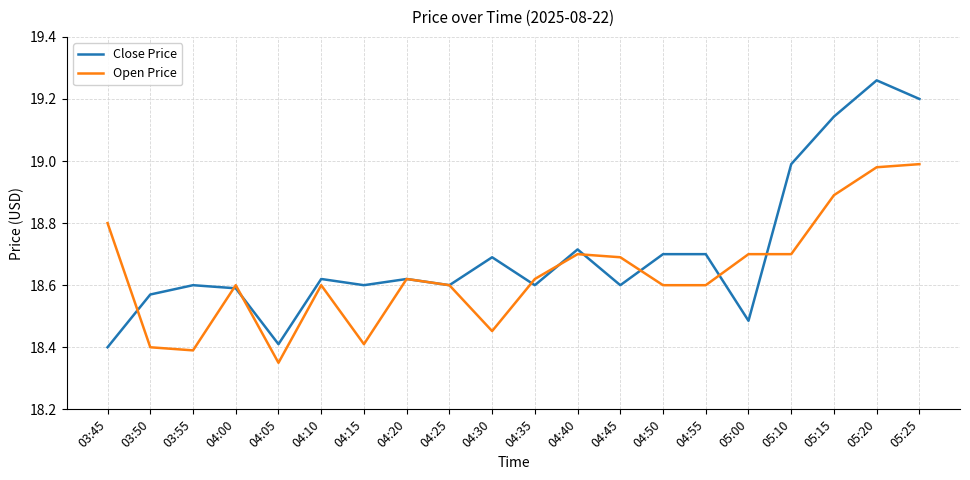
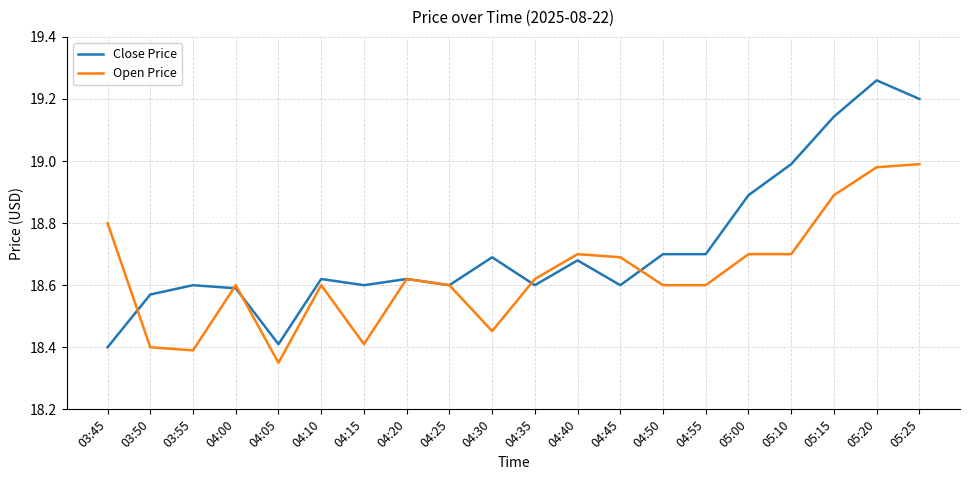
Close Price, 04:40: 18.72 -> 18.68
Close Price, 05:00: 18.49 -> 18.89
